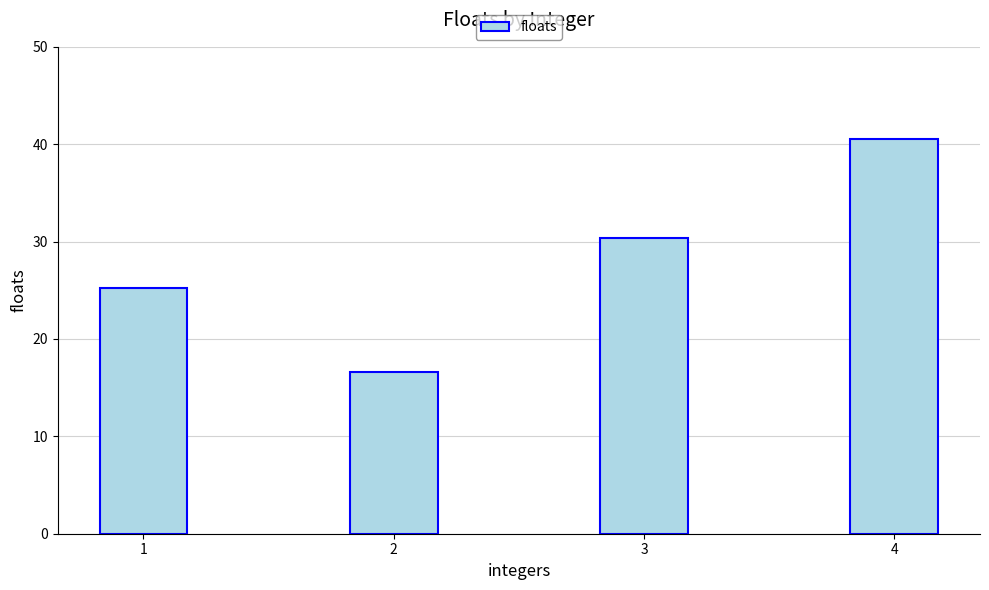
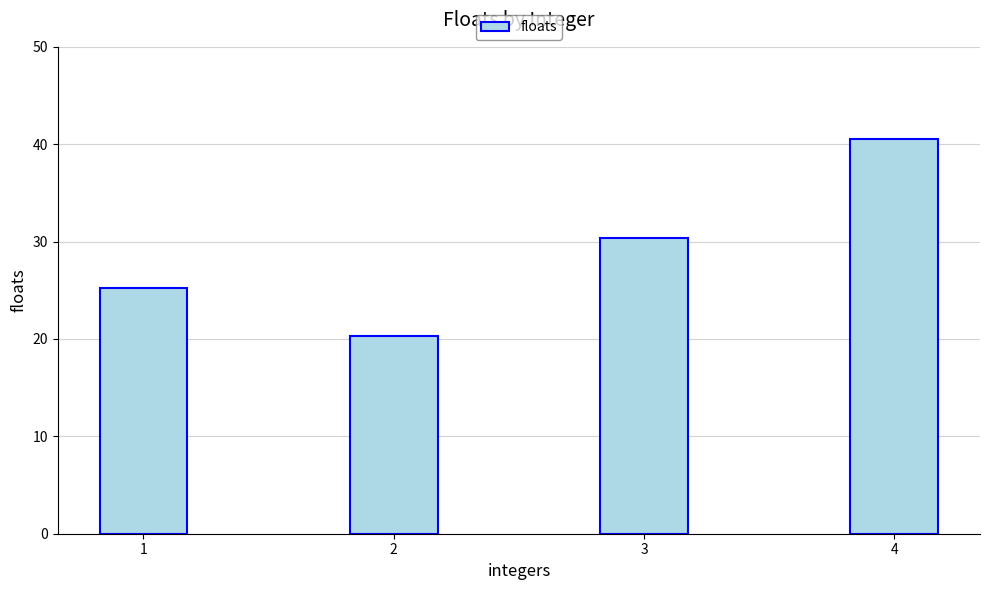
2: 17 -> 20
